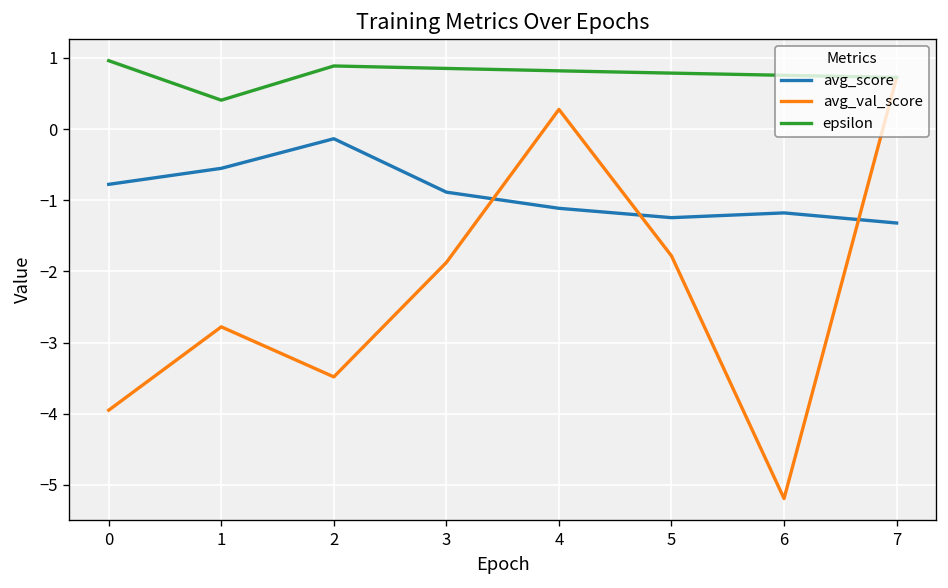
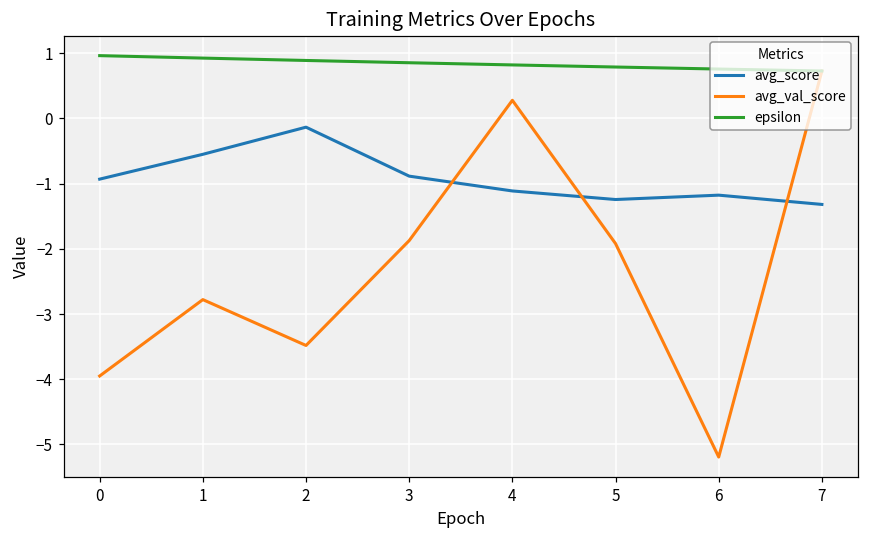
avg_score, 0: -0.8 -> -0.9
epsilon, 1: 0.4 -> 0.9
avg_val_score, 5: -1.8 -> -1.9
